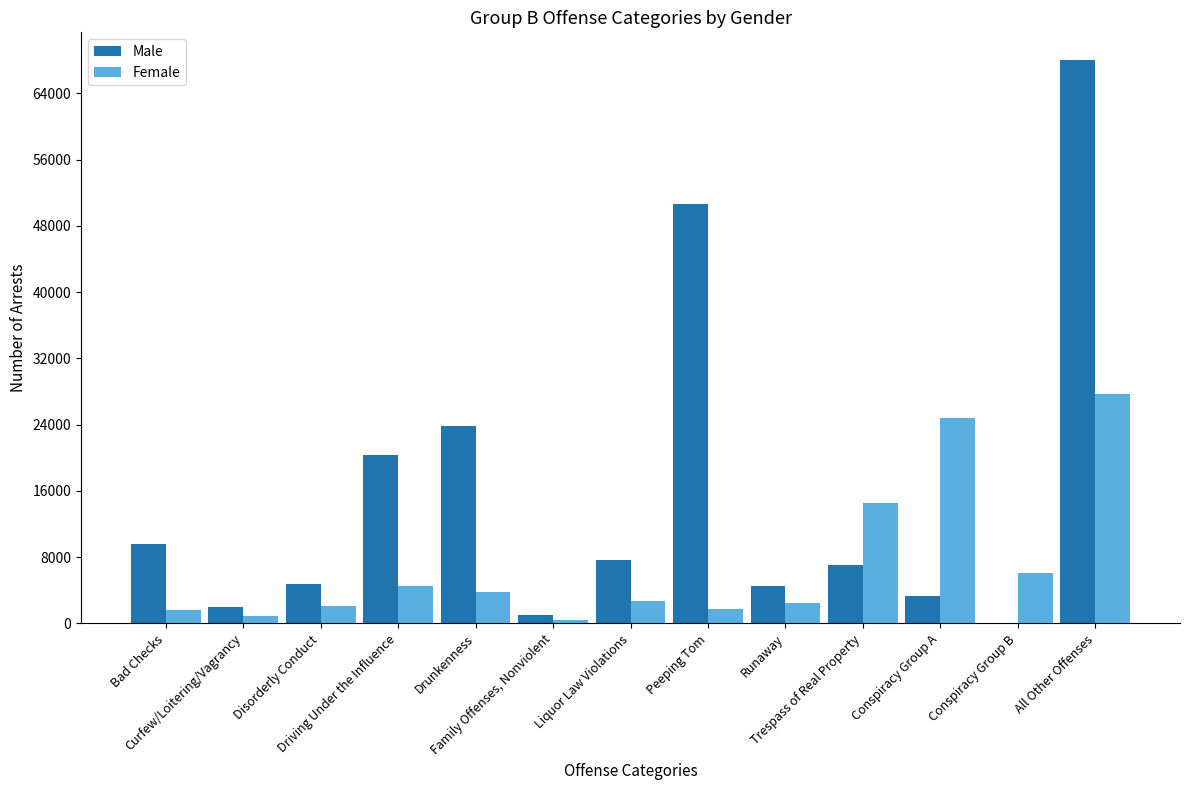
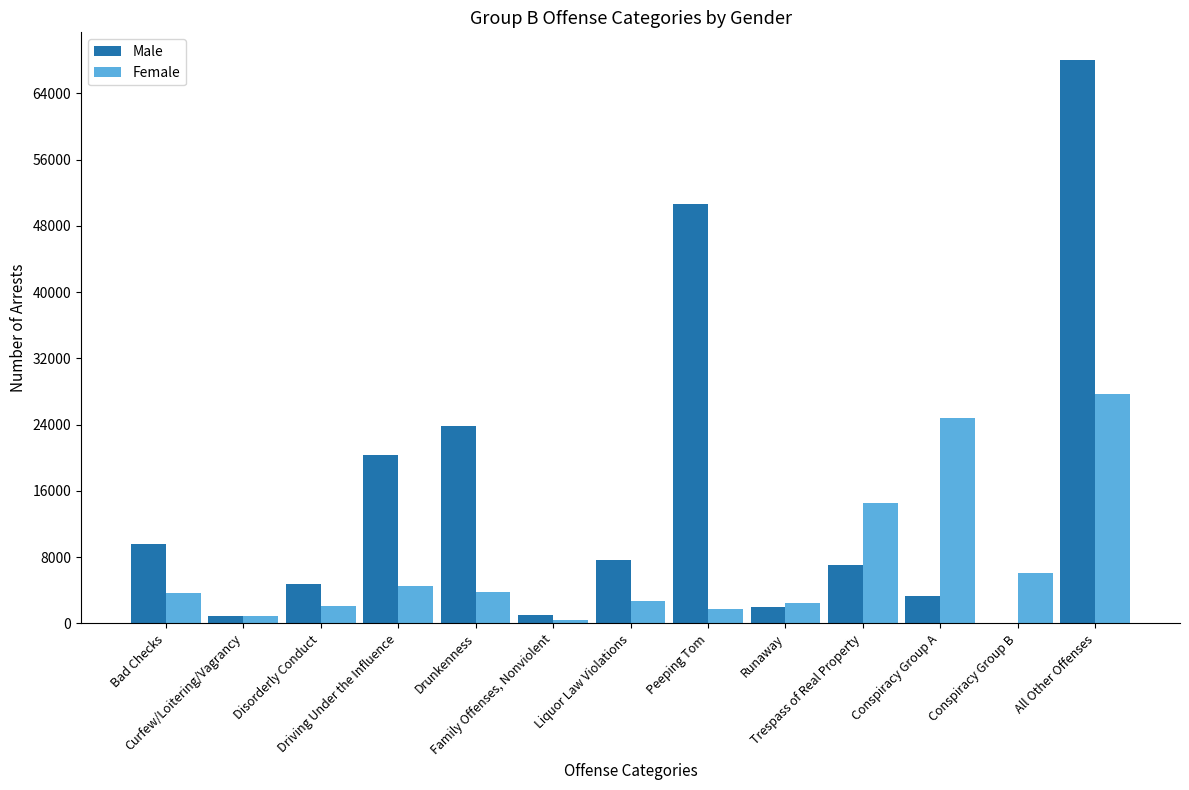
Female, Bad Checks: 2000 -> 4000
Male, Curfew/Loitering/Vagrancy: 2000 -> 1000
Male, Runaway: 5000 -> 2000
